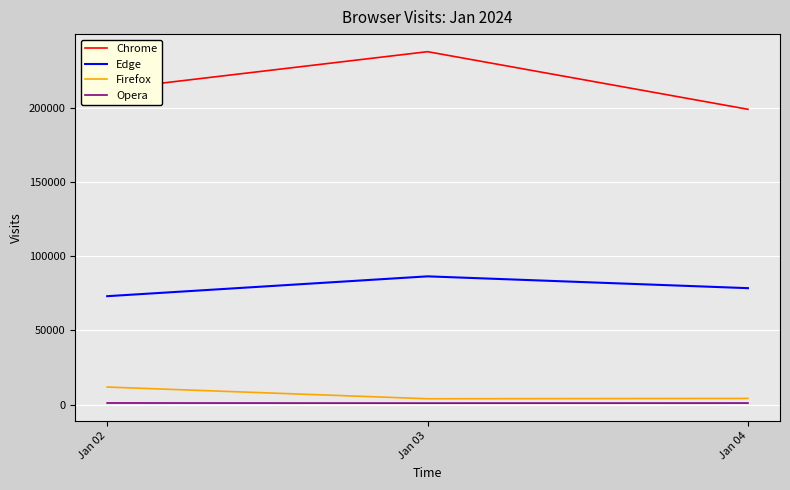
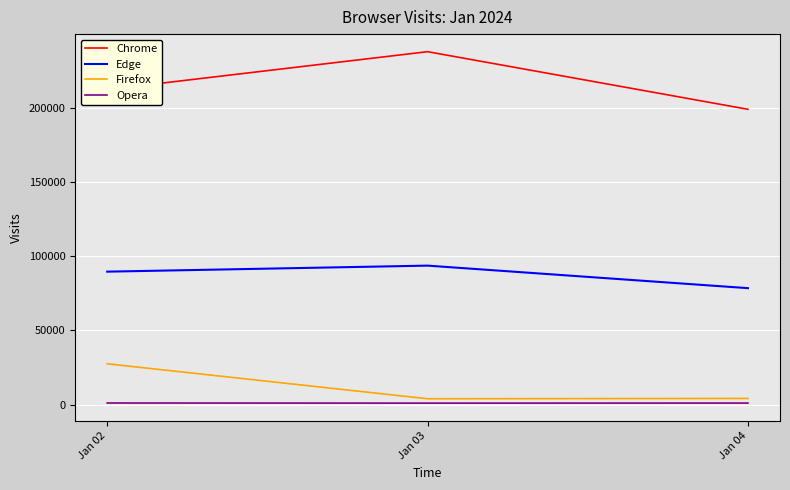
Edge, Jan 02: 73000 -> 90000
Firefox, Jan 02: 12000 -> 27000
Edge, Jan 03: 86000 -> 94000
